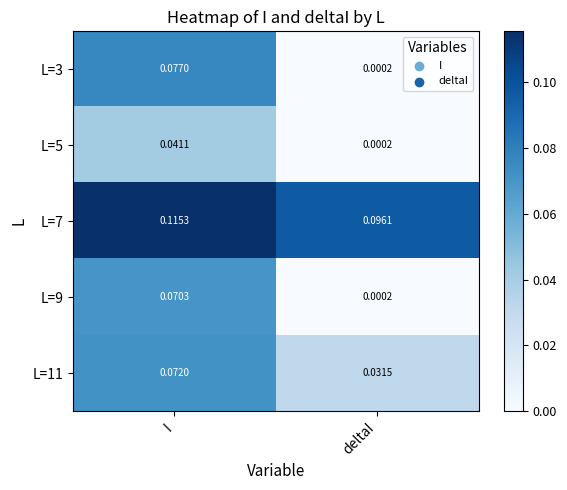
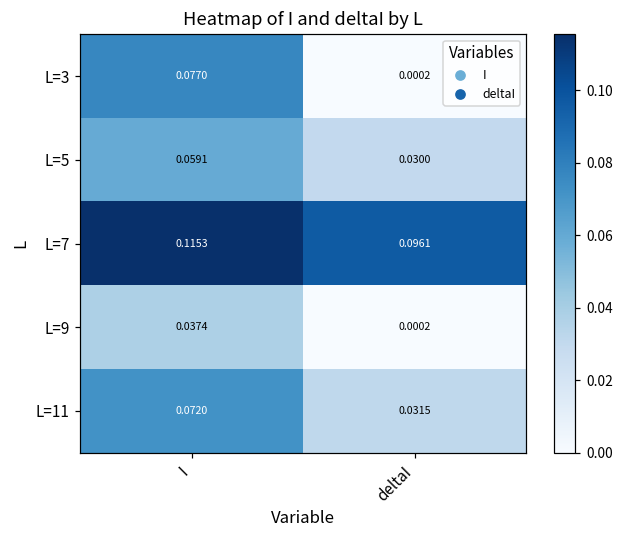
L=5, I: 0.0411 -> 0.0591
L=5, deltaI: 0.0002 -> 0.0300
L=9, I: 0.0703 -> 0.0374
